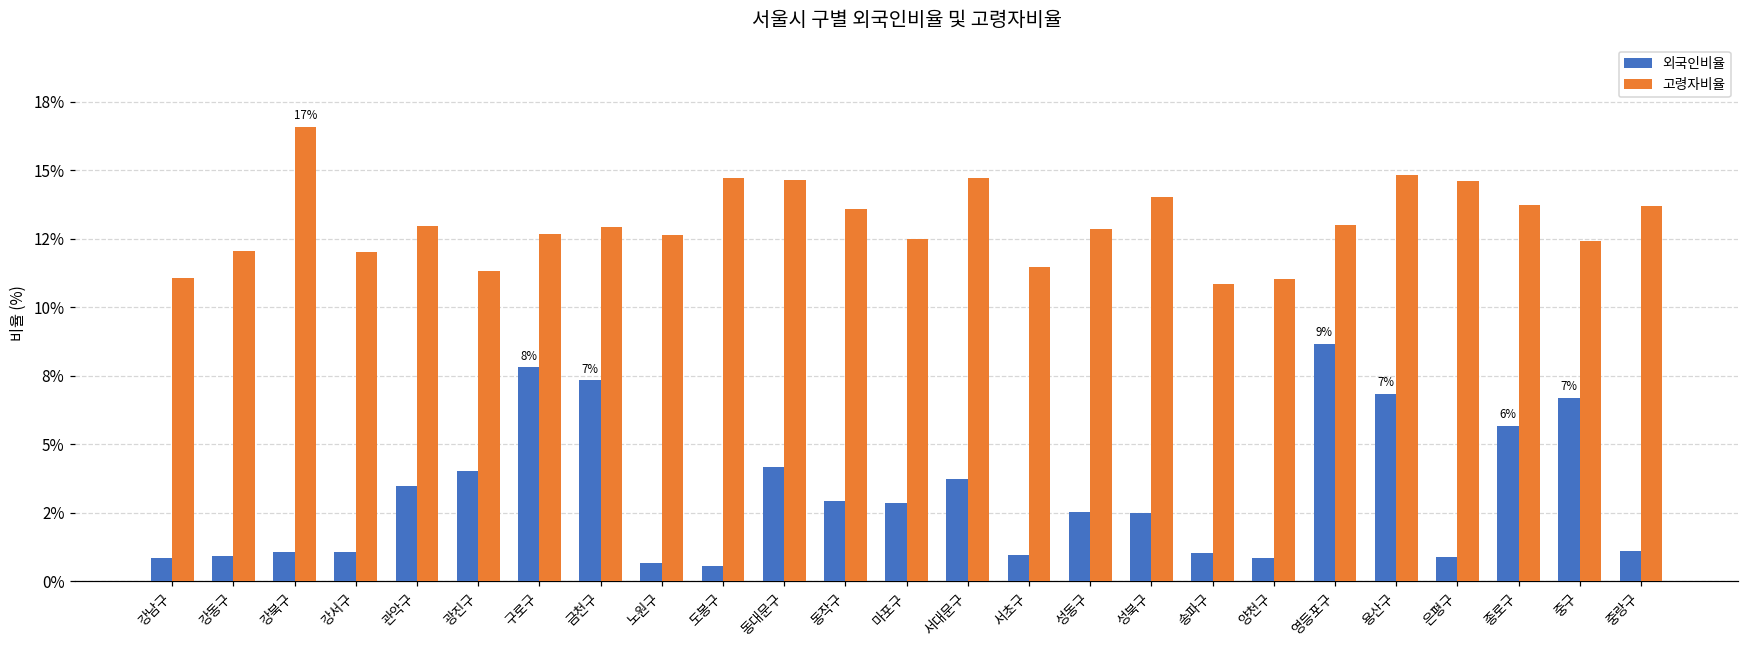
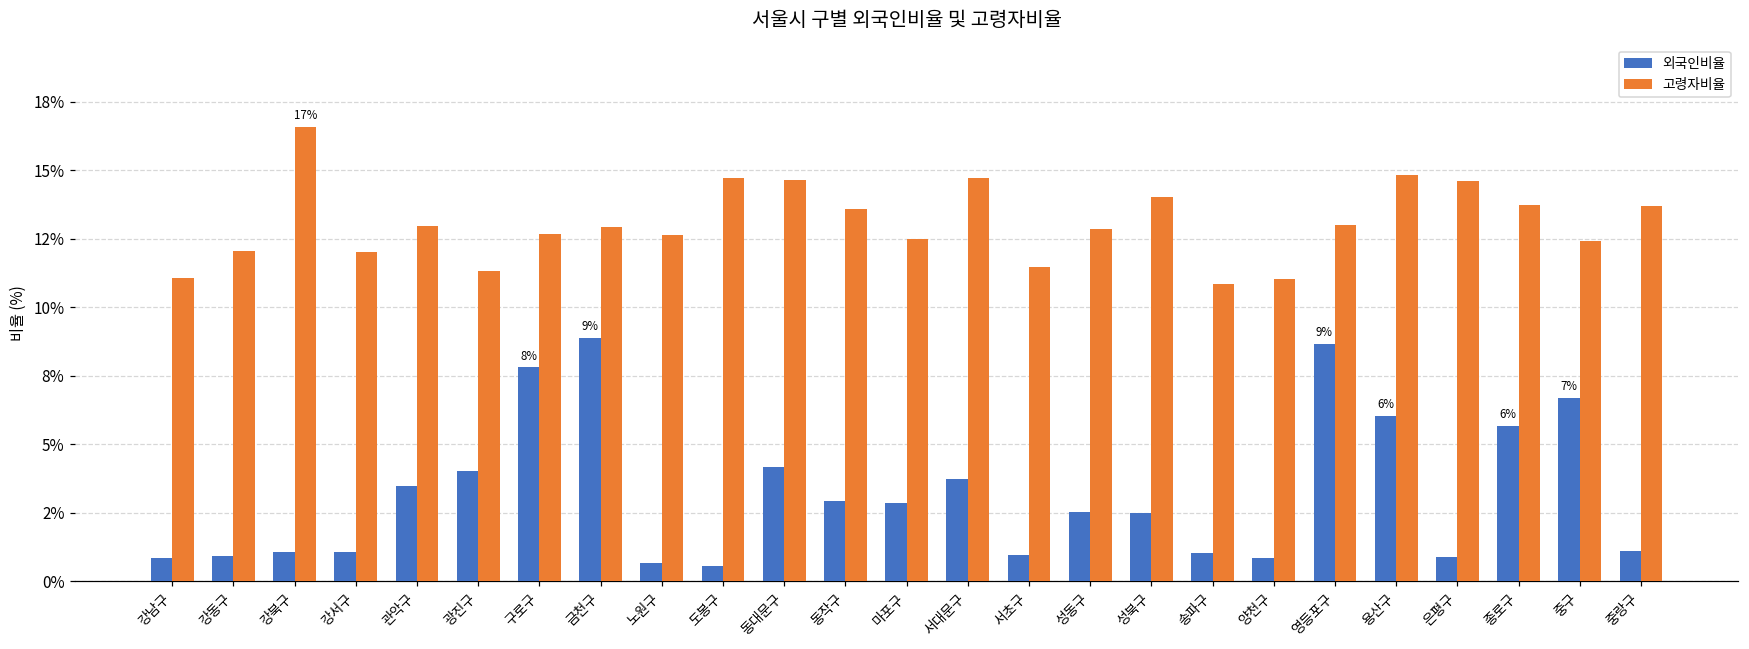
외국인비율, 금천구: 7% -> 9%
외국인비율, 용산구: 7% -> 6%
